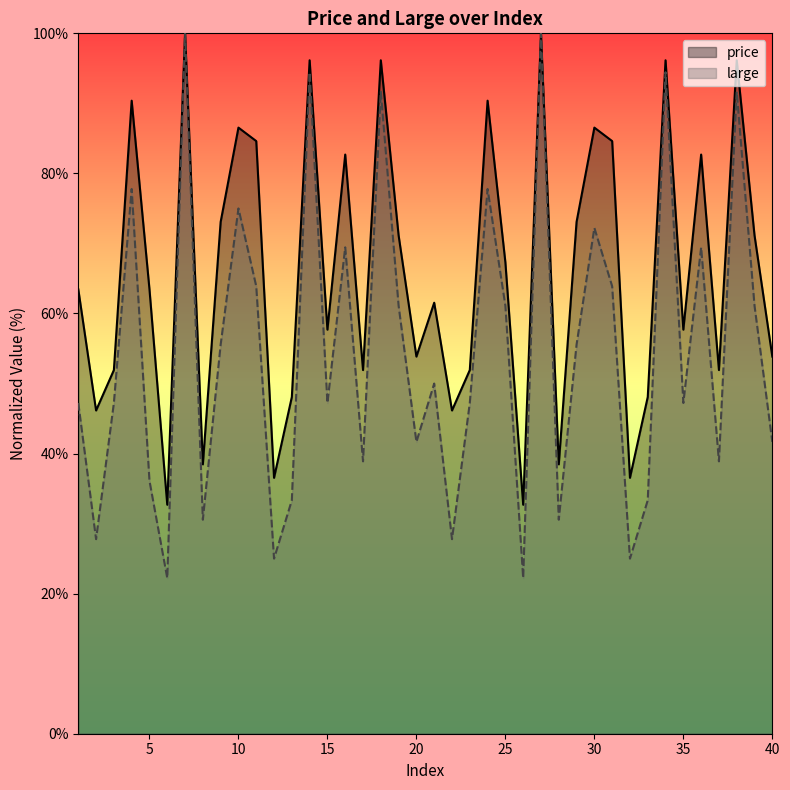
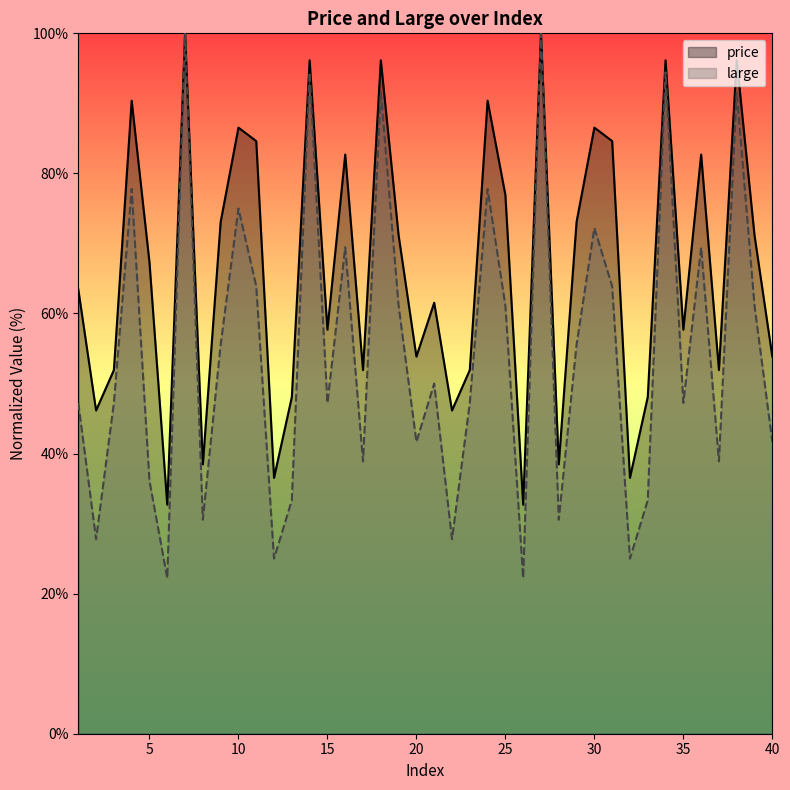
price, 5: 63% -> 67%
price, 25: 67% -> 77%
